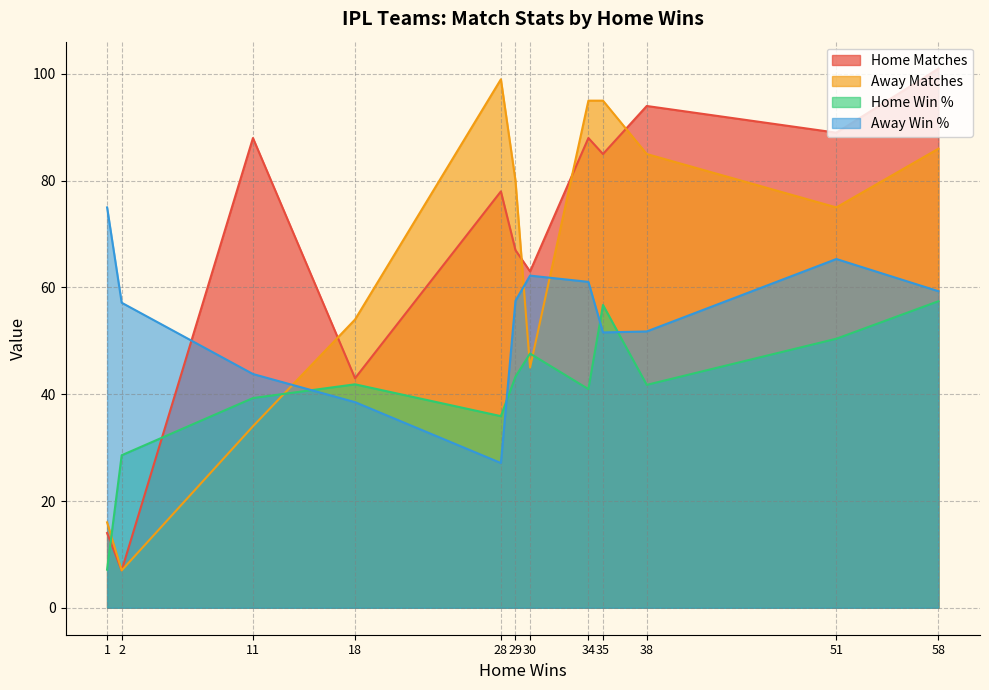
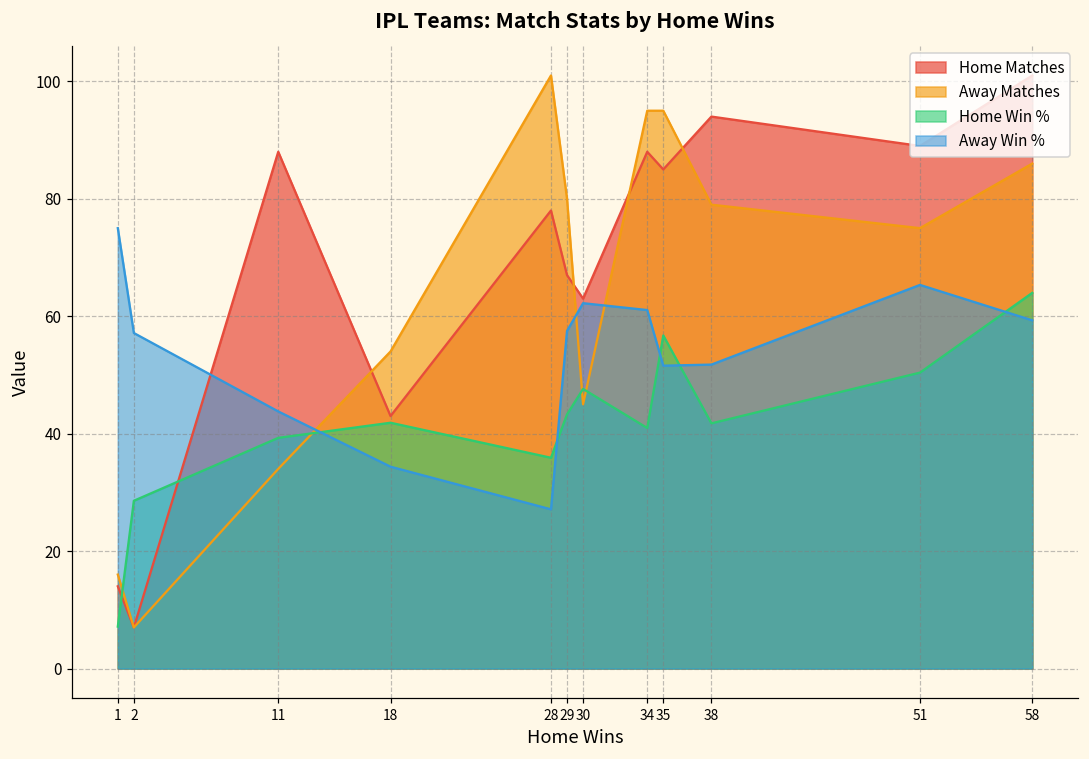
Away Win %, 18: 39 -> 34
Away Matches, 28: 99 -> 101
Away Matches, 38: 85 -> 79
Home Win %, 58: 57 -> 64
